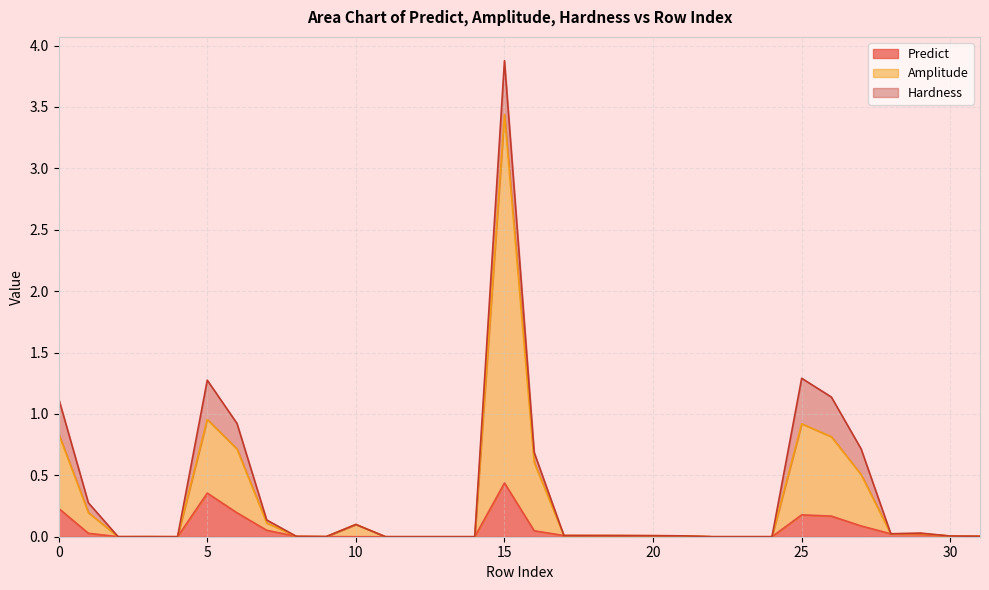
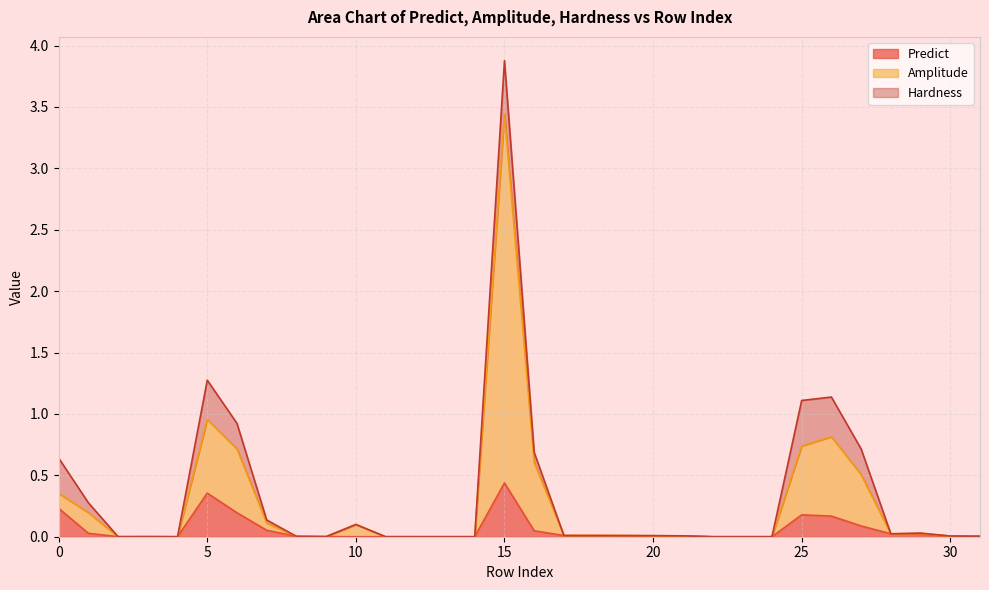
Amplitude, 0: 0.61 -> 0.12
Amplitude, 25: 0.74 -> 0.56
